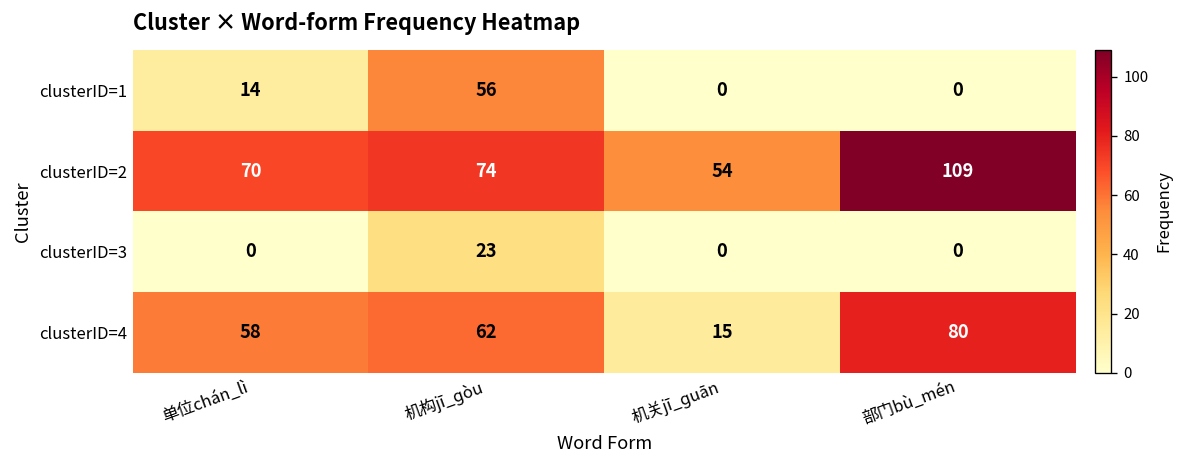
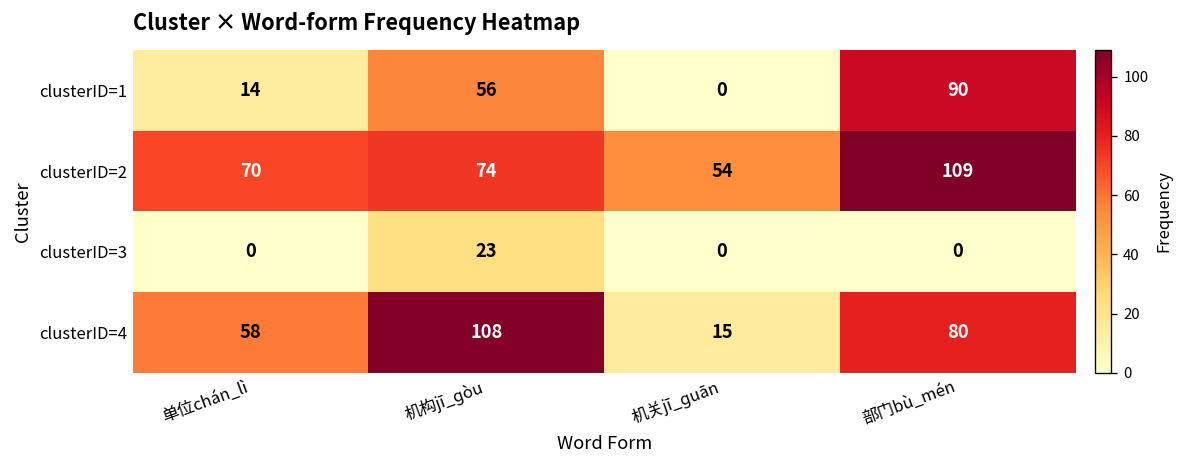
clusterID=1, 部门bù_mén: 0 -> 90
clusterID=4, 机构jī_ɡòu: 62 -> 108
